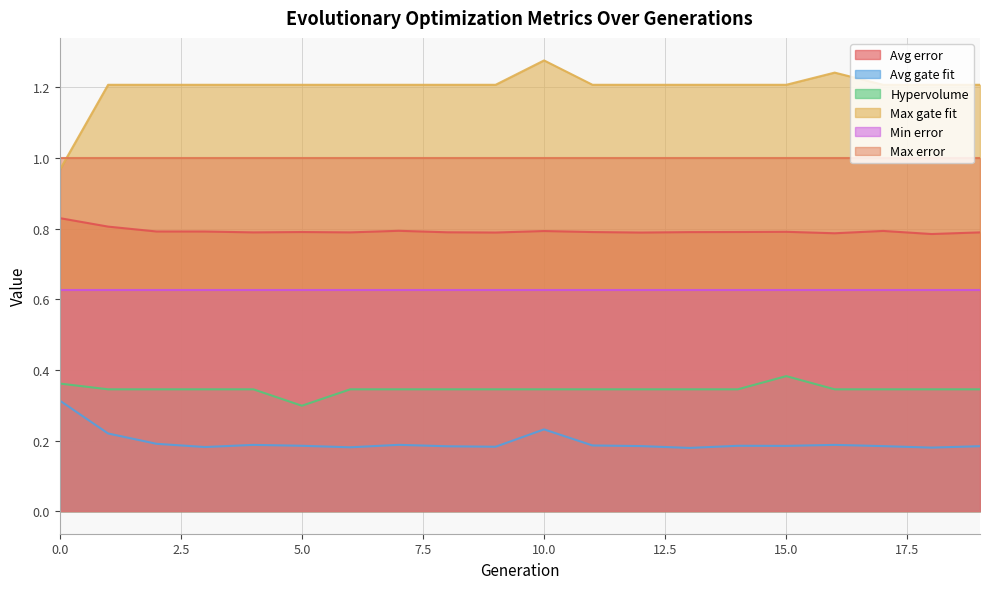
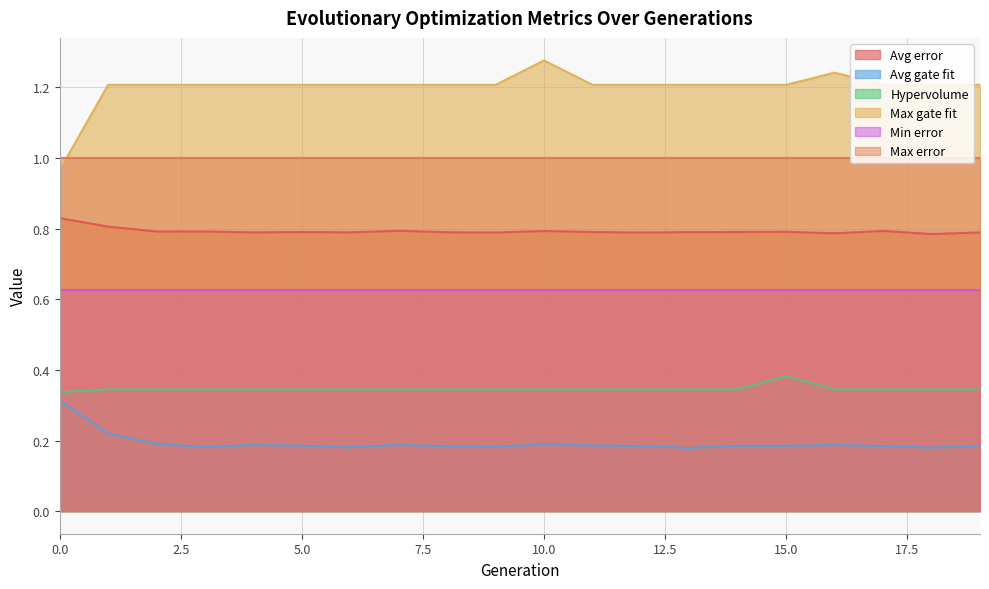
Hypervolume, 0.0: 0.36 -> 0.34
Hypervolume, 5.0: 0.30 -> 0.34
Avg gate fit, 10.0: 0.23 -> 0.19
